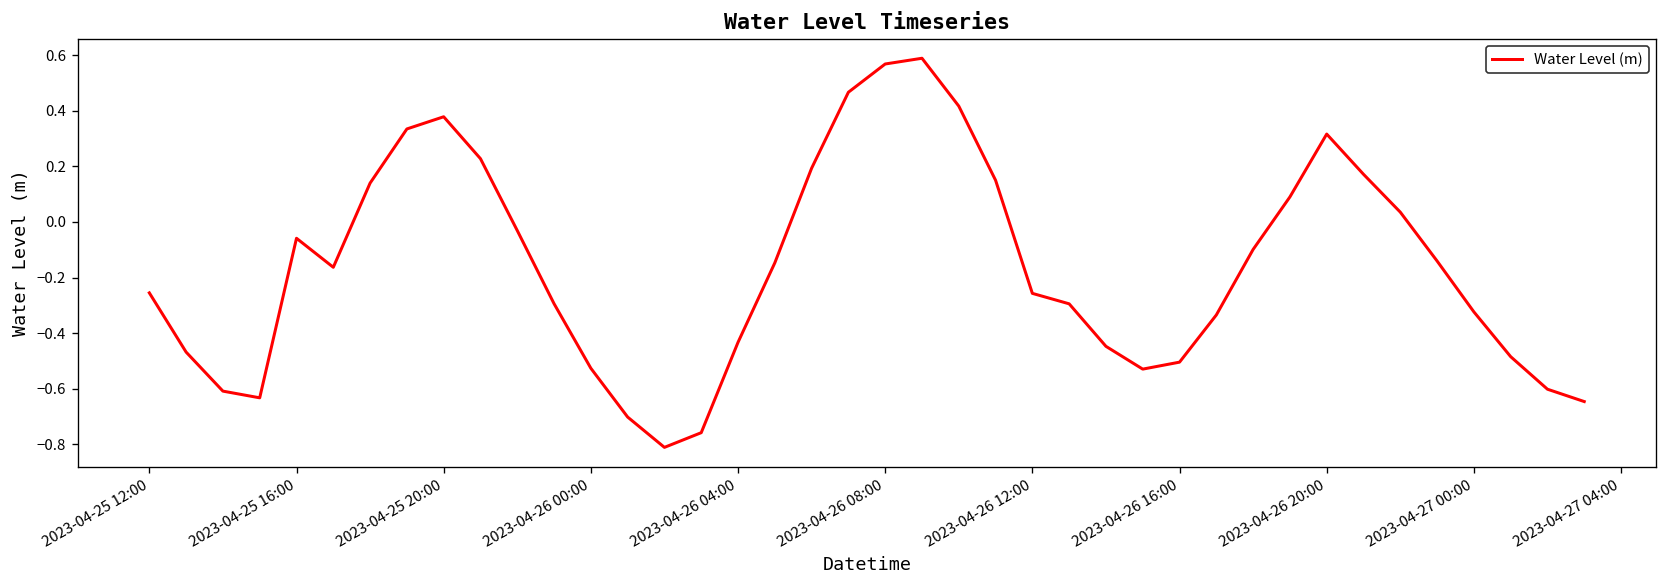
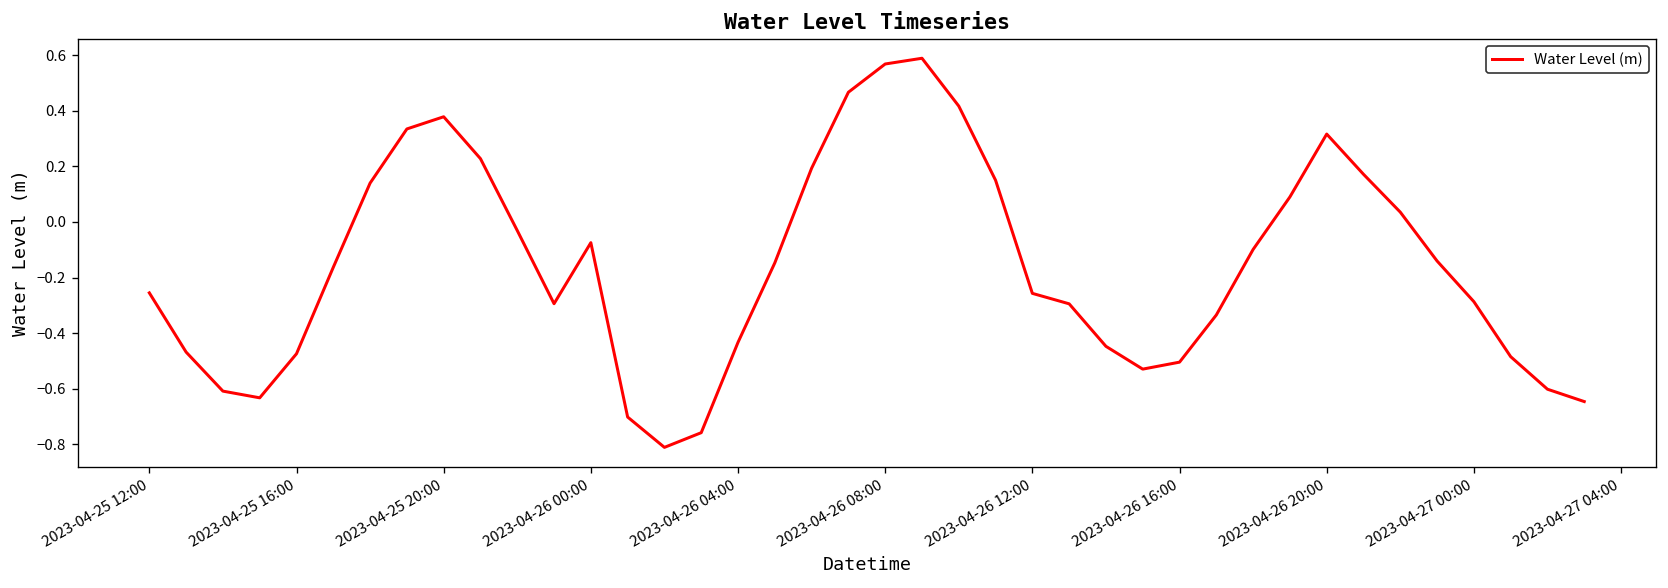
2023-04-25 16:00: -0.06 -> -0.47
2023-04-26 00:00: -0.53 -> -0.07
2023-04-27 00:00: -0.32 -> -0.29
